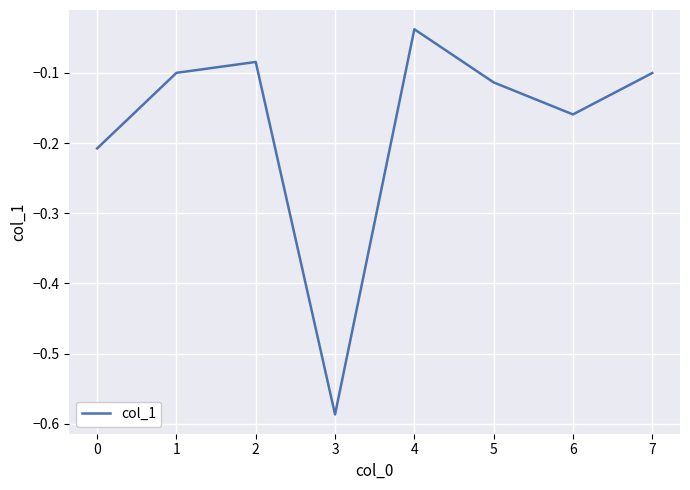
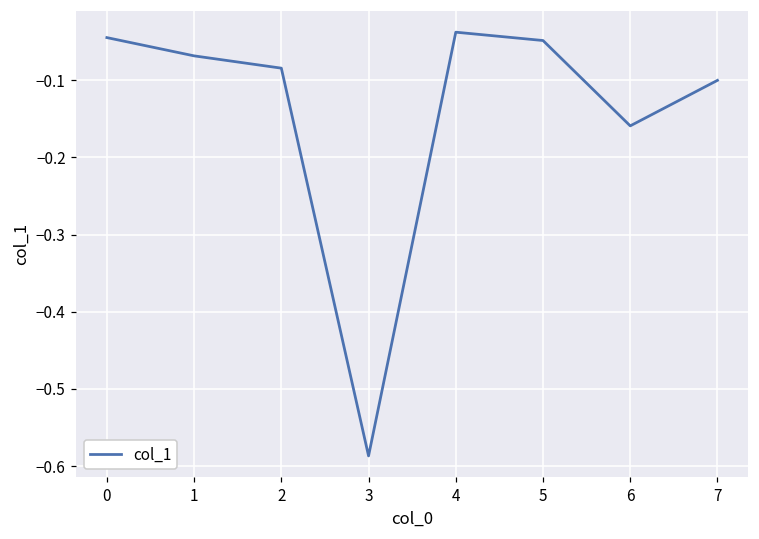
0: -0.21 -> -0.04
1: -0.10 -> -0.07
5: -0.11 -> -0.05
